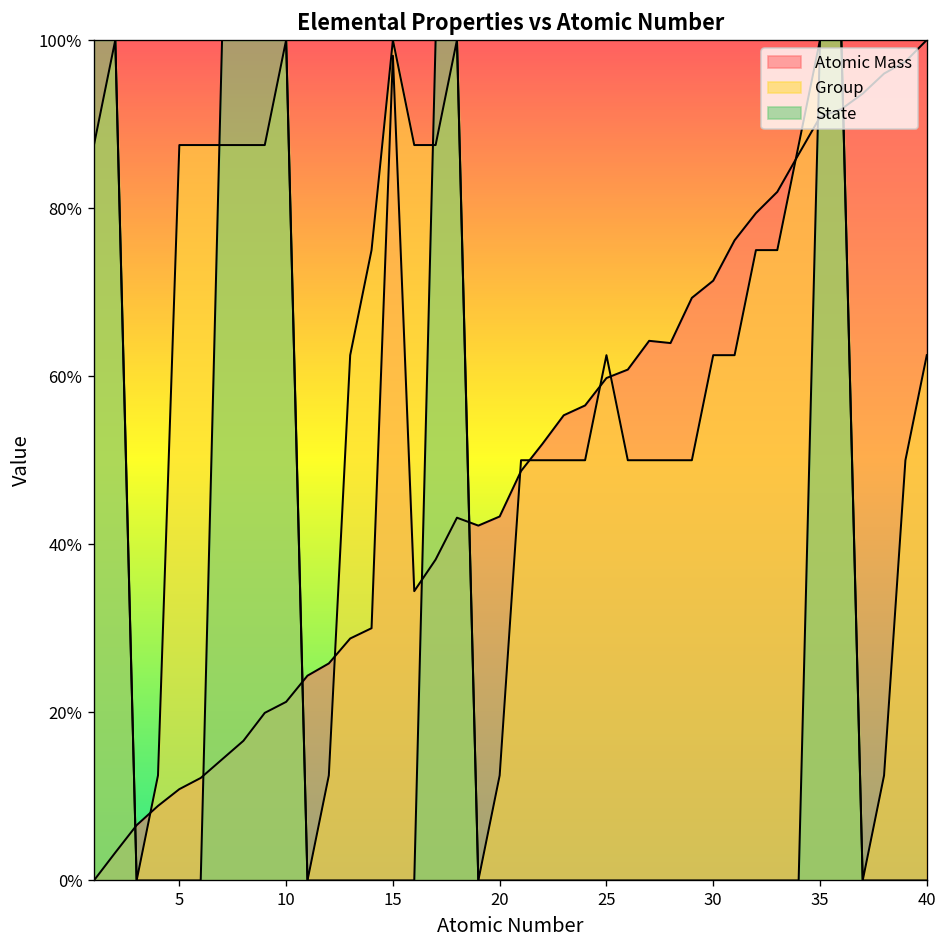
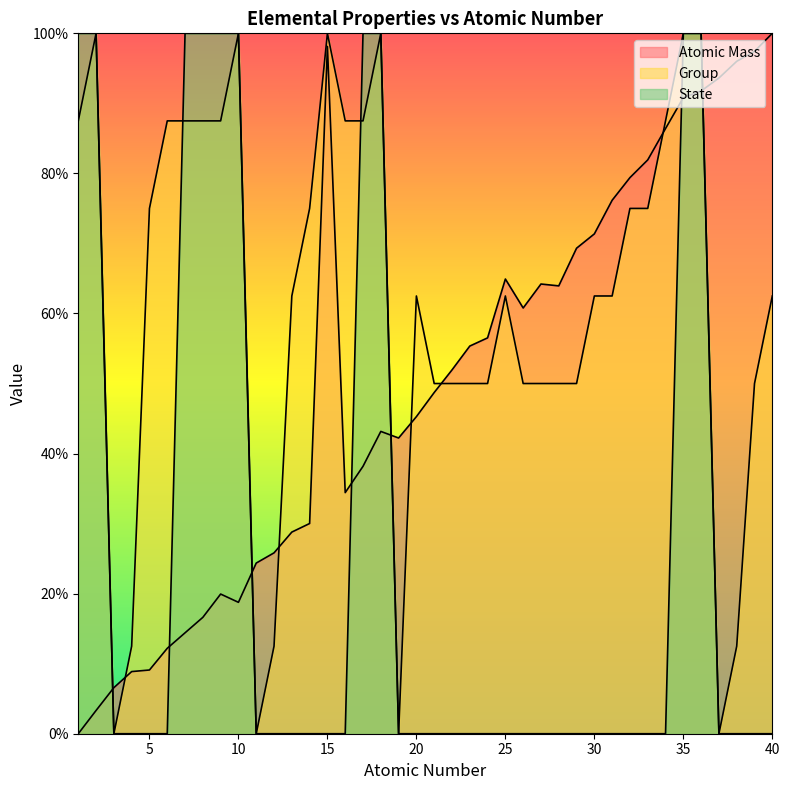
Atomic Mass, 5: 11% -> 9%
Group, 5: 88% -> 75%
Atomic Mass, 10: 21% -> 19%
Atomic Mass, 20: 43% -> 45%
Group, 20: 13% -> 63%
Atomic Mass, 25: 60% -> 65%
